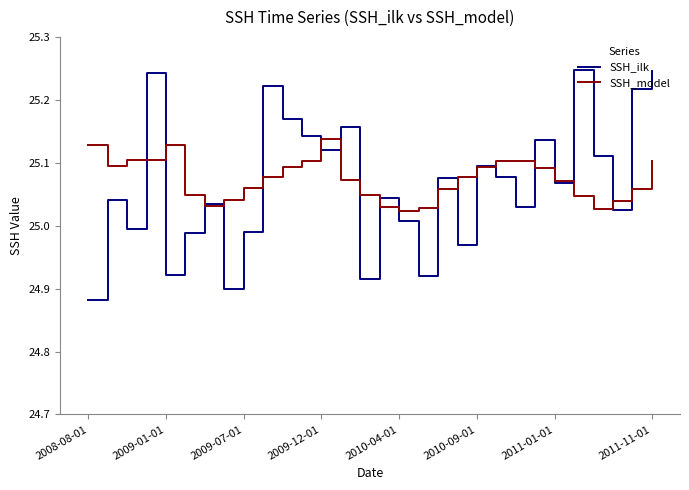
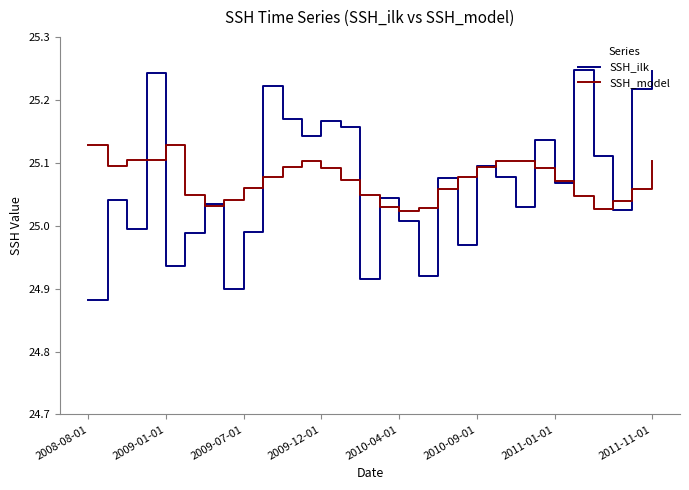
SSH_ilk, 2009-01-01: 24.92 -> 24.94
SSH_ilk, 2009-12-01: 25.12 -> 25.17
SSH_model, 2009-12-01: 25.14 -> 25.09
